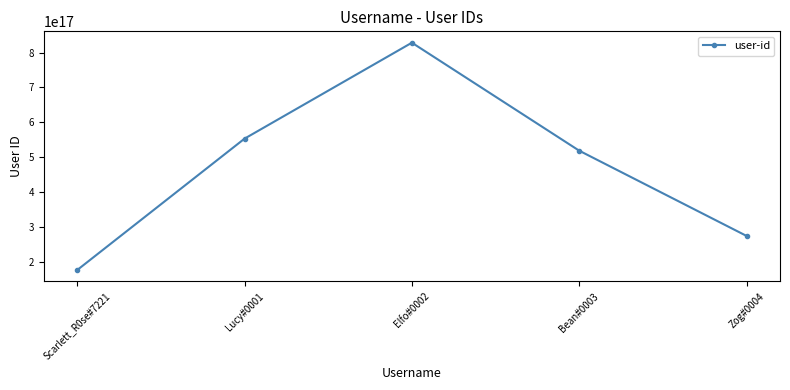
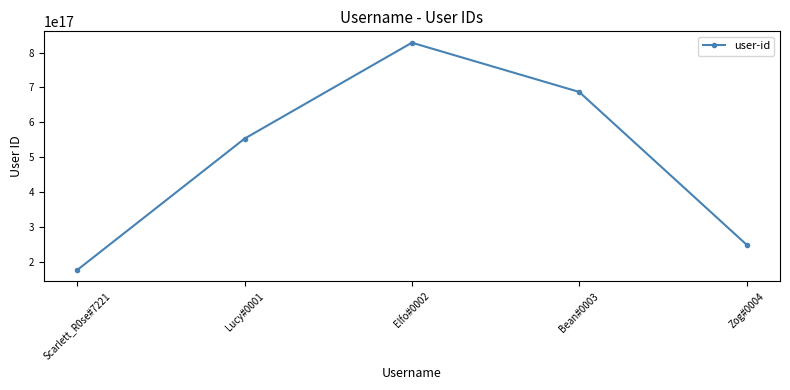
Bean#0003: 520000000000000000 -> 690000000000000000
Zog#0004: 270000000000000000 -> 250000000000000000
